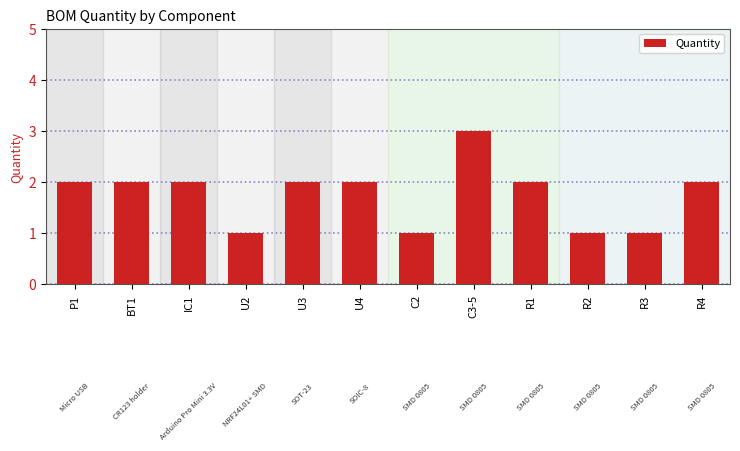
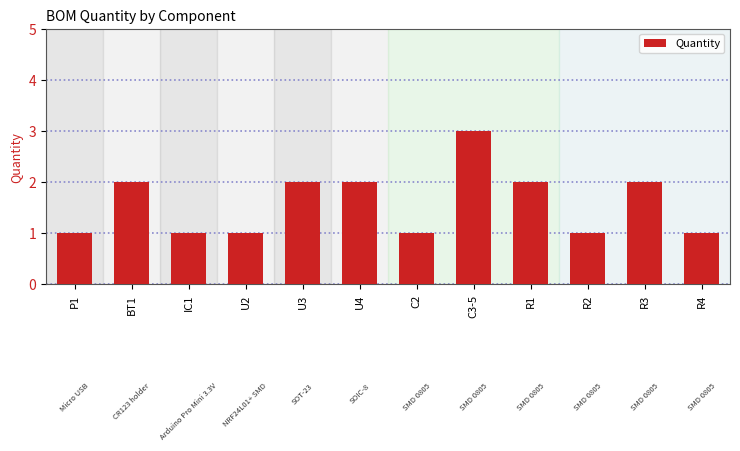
P1: 2 -> 1
IC1: 2 -> 1
R3: 1 -> 2
R4: 2 -> 1
